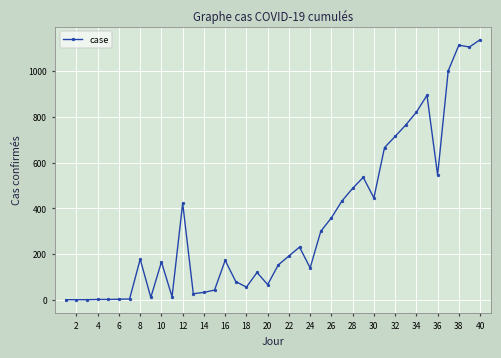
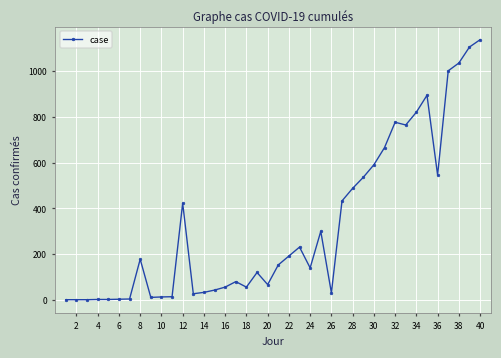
10: 170 -> 10
16: 170 -> 60
26: 360 -> 30
30: 450 -> 590
32: 720 -> 780
38: 1110 -> 1040
